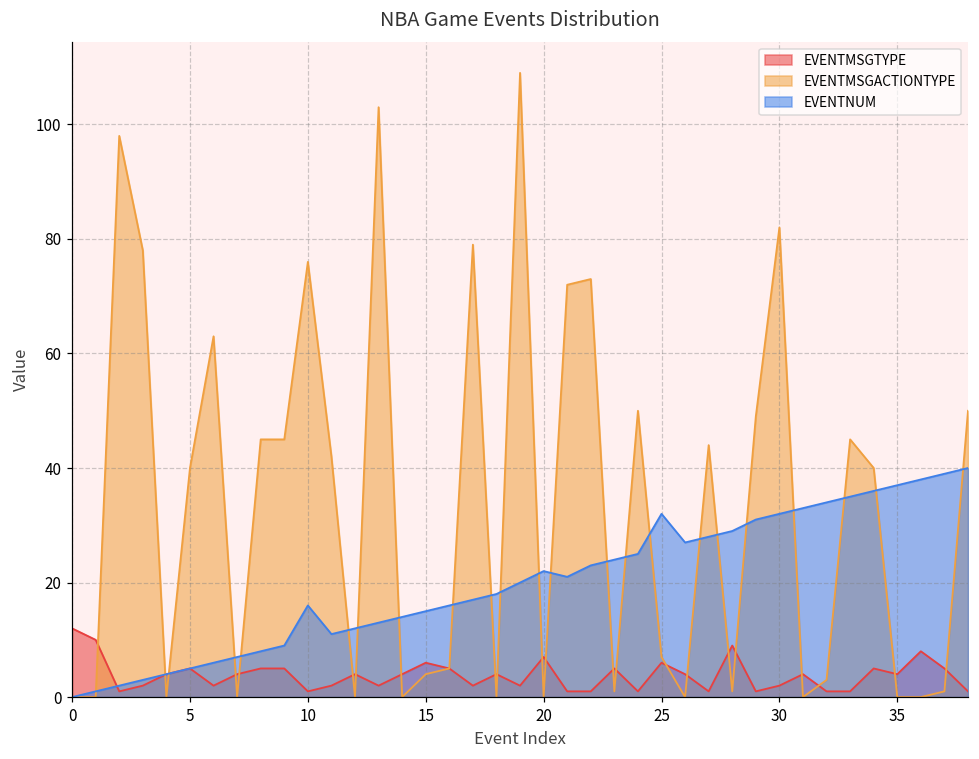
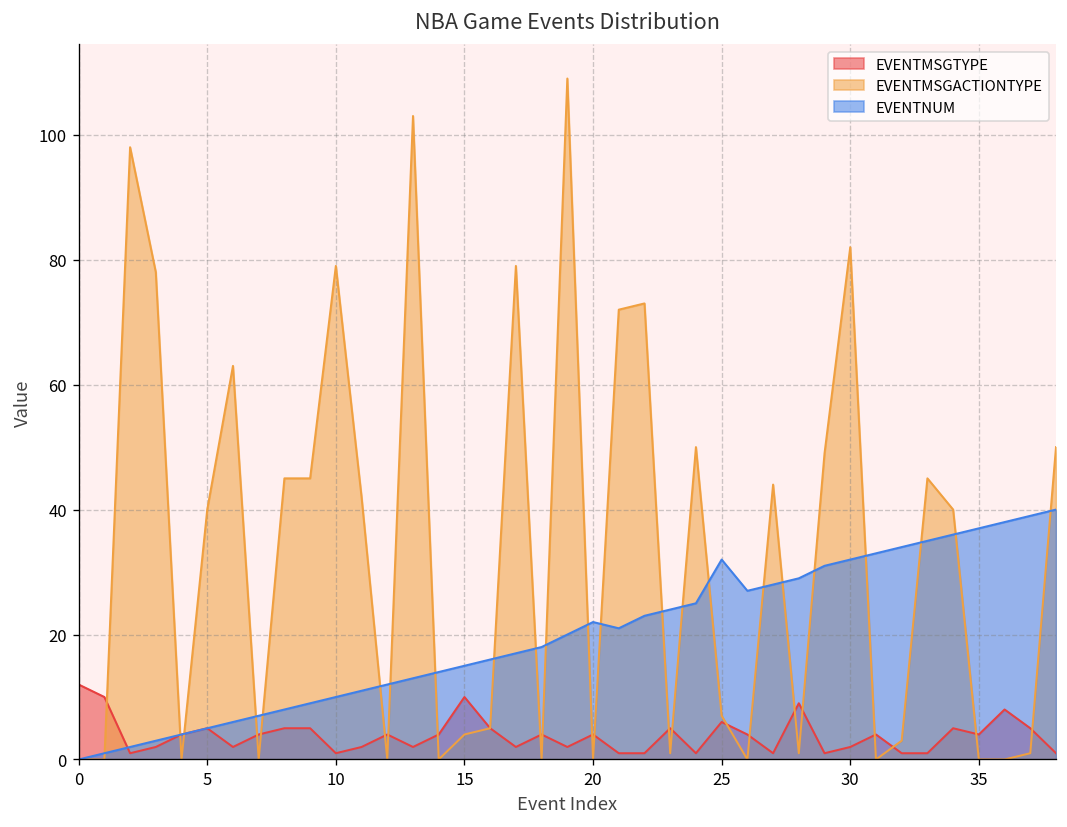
EVENTMSGACTIONTYPE, 10: 76 -> 79
EVENTNUM, 10: 16 -> 10
EVENTMSGTYPE, 15: 6 -> 10
EVENTMSGTYPE, 20: 7 -> 4
